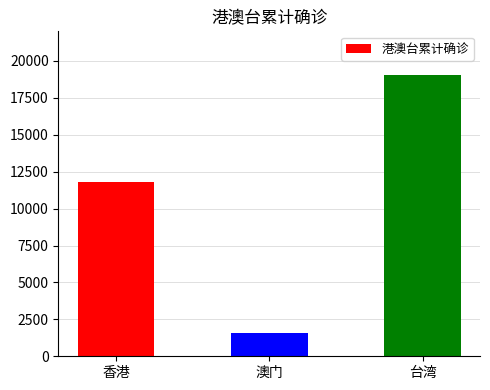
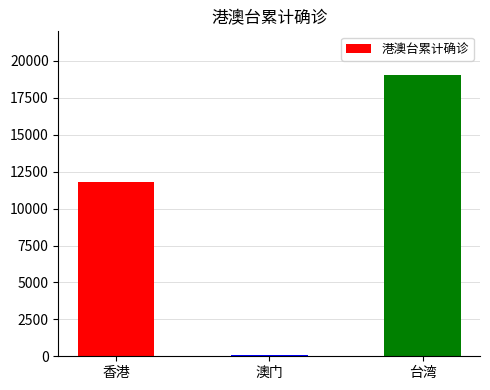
澳门: 1600 -> 100
